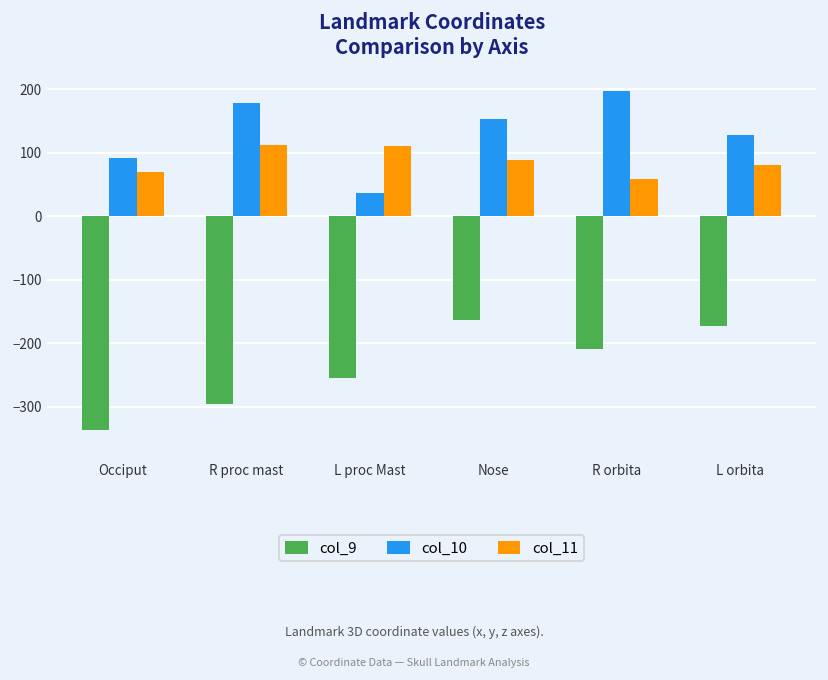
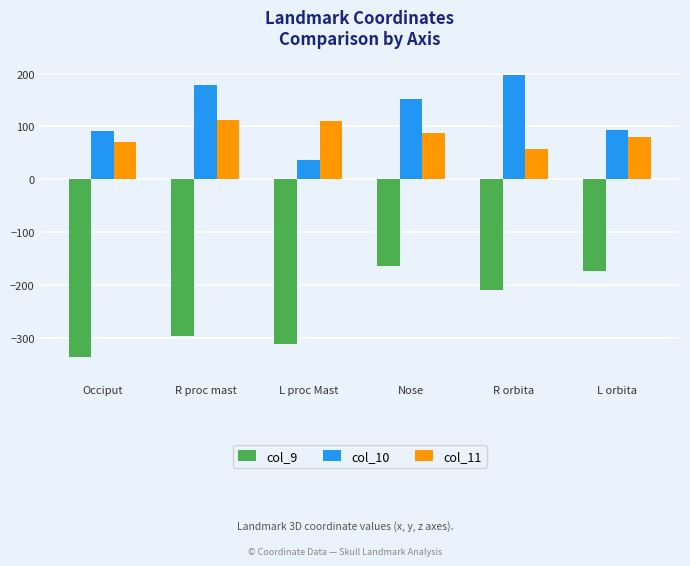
col_9, L proc Mast: -250 -> -310
col_10, L orbita: 130 -> 90
